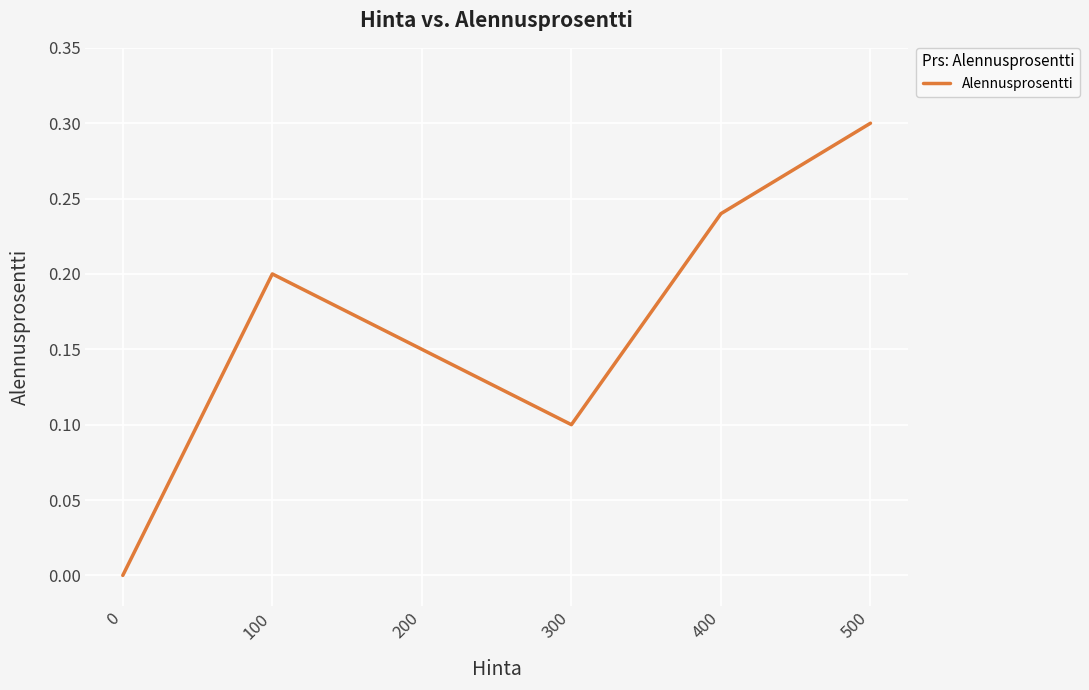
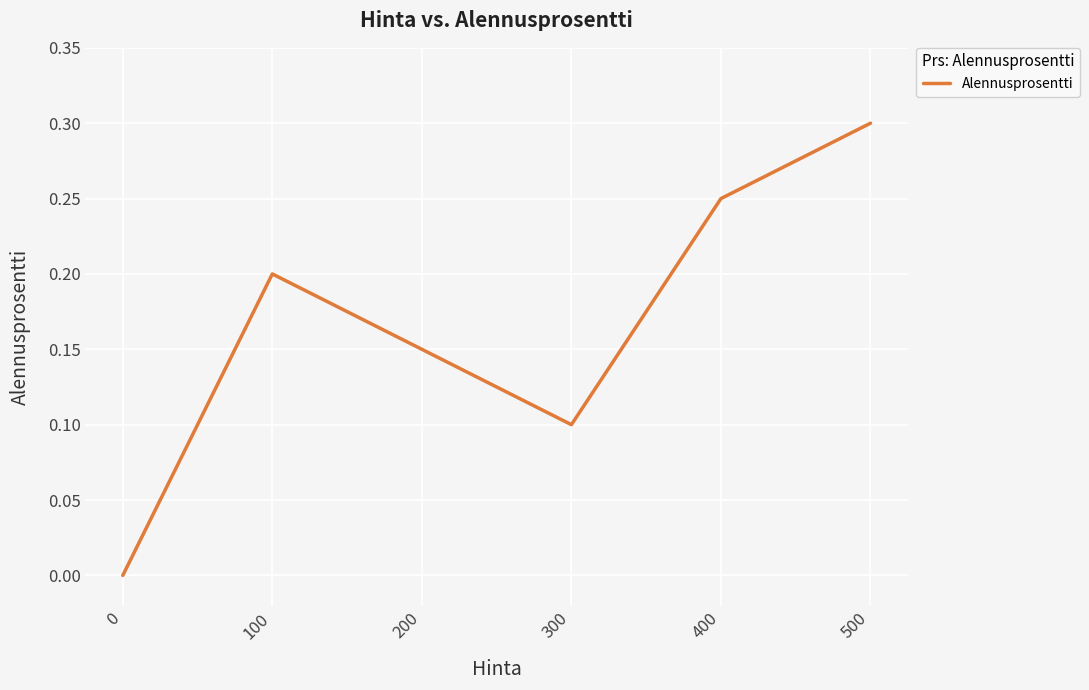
400: 0.24 -> 0.25
